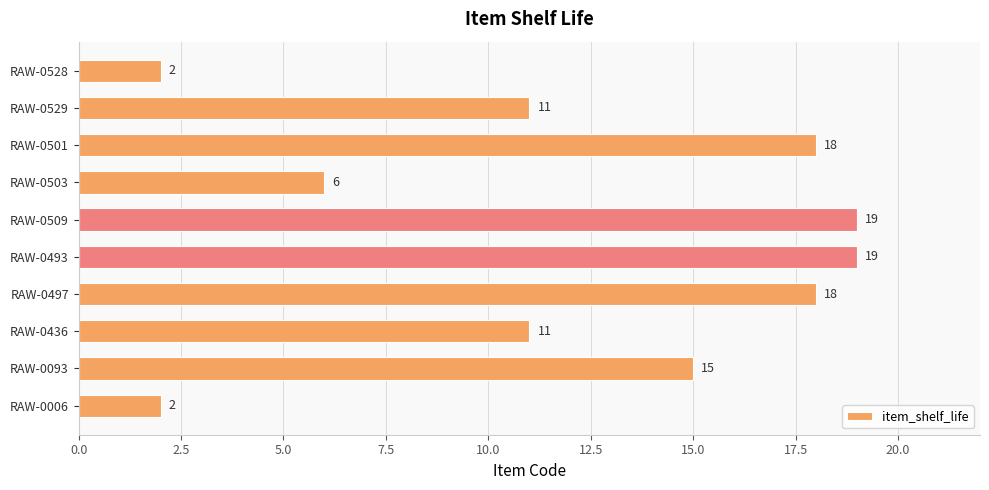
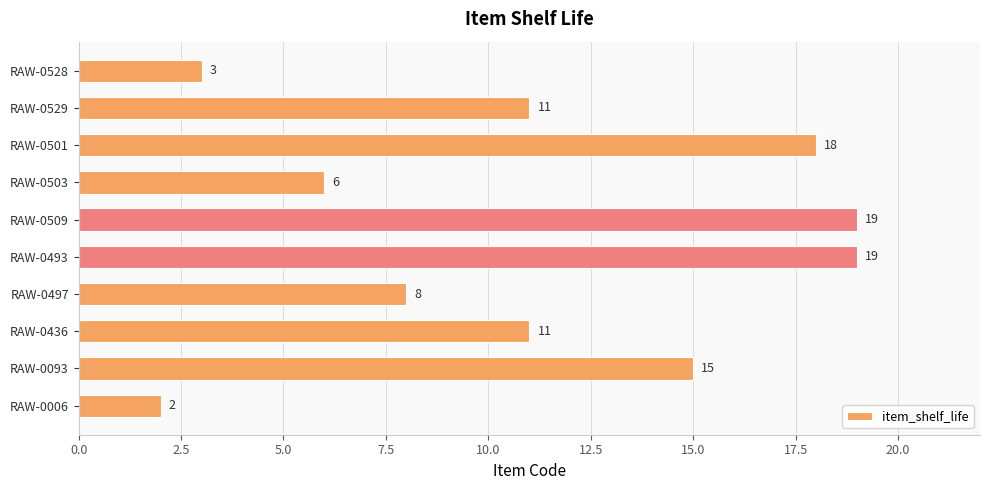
RAW-0528: 2 -> 3
RAW-0497: 18 -> 8
